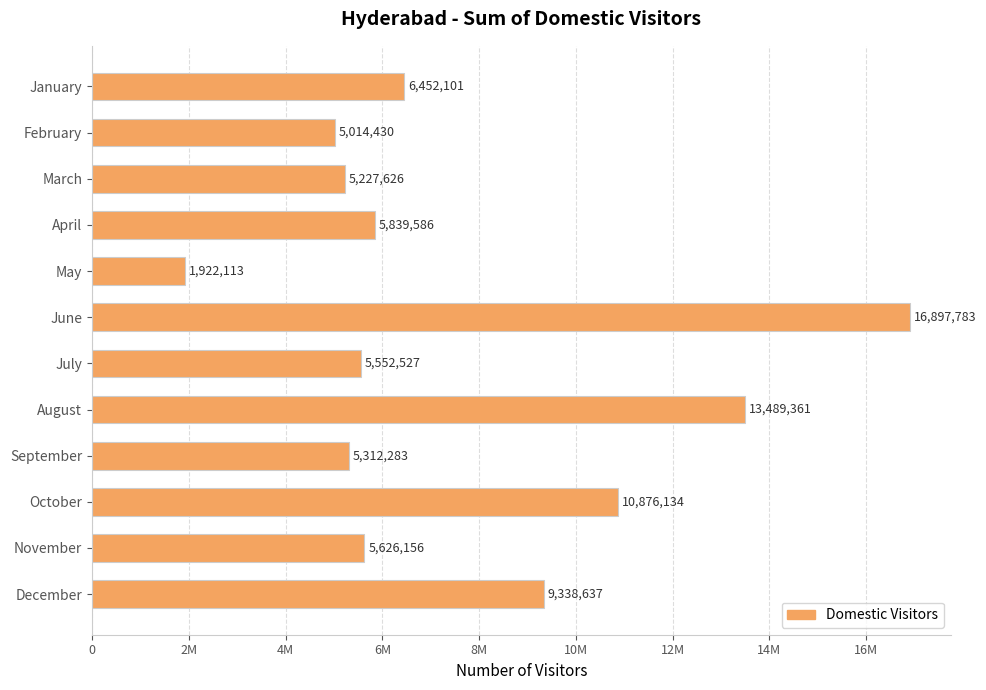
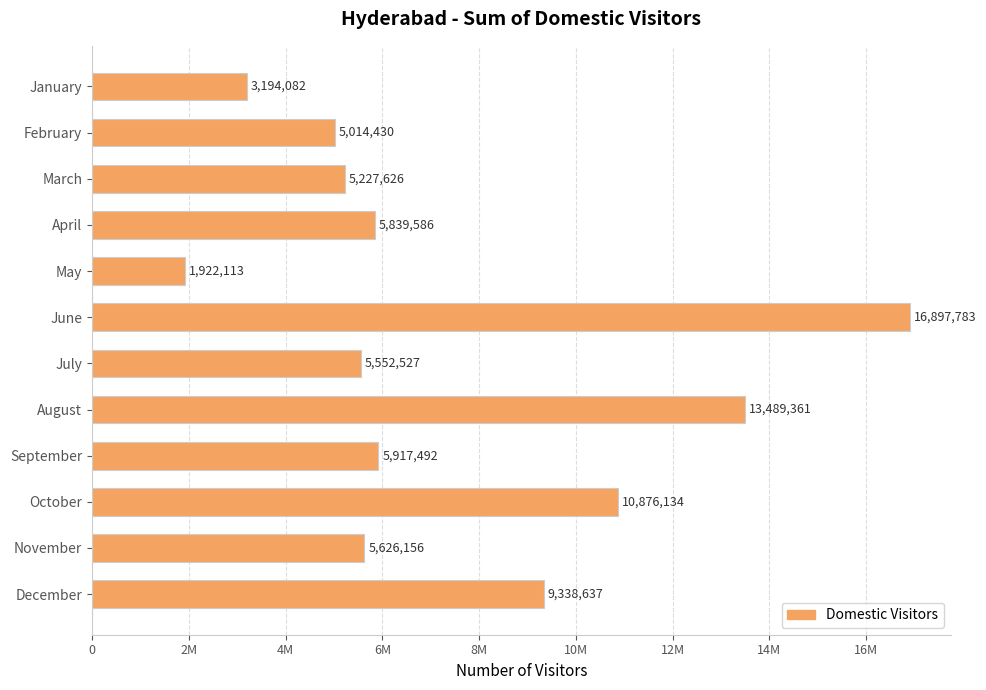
January: 6,452,101 -> 3,194,082
September: 5,312,283 -> 5,917,492
